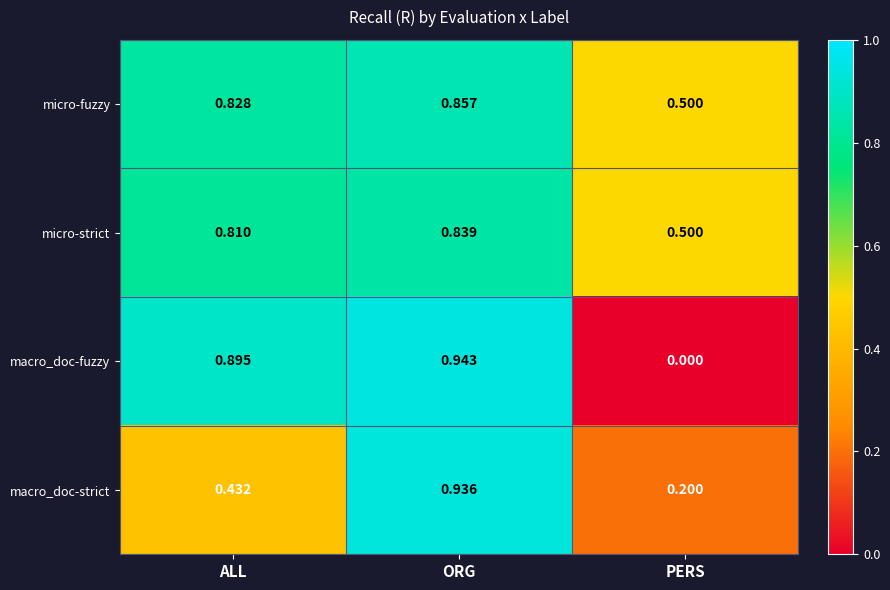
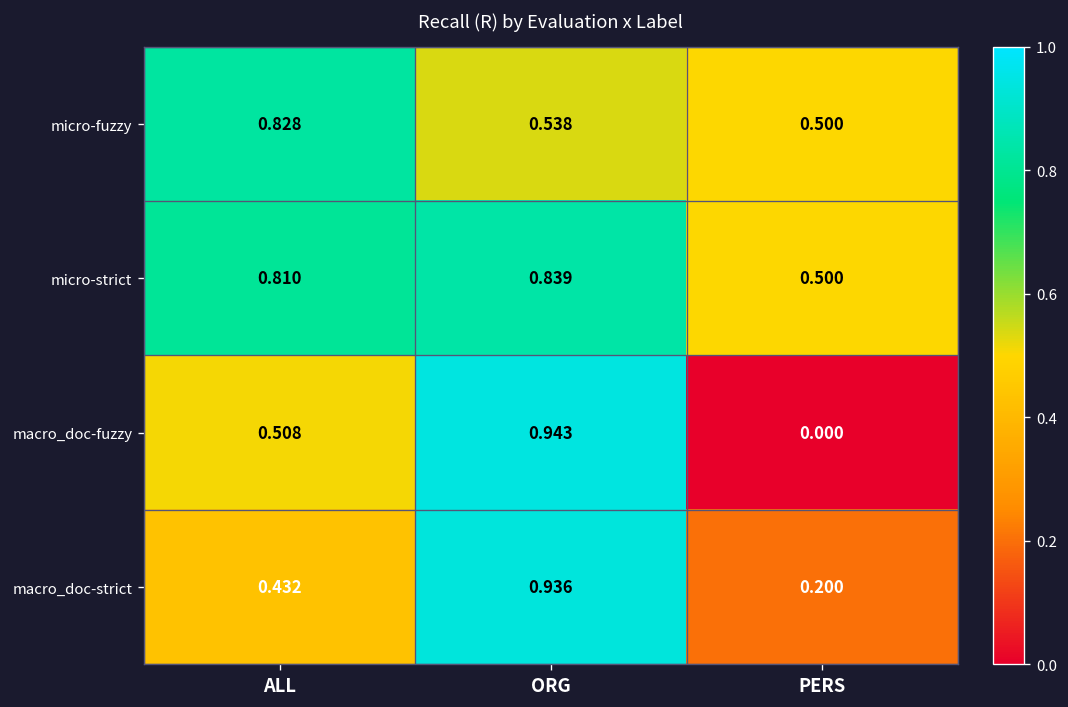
micro-fuzzy, ORG: 0.857 -> 0.538
macro_doc-fuzzy, ALL: 0.895 -> 0.508
